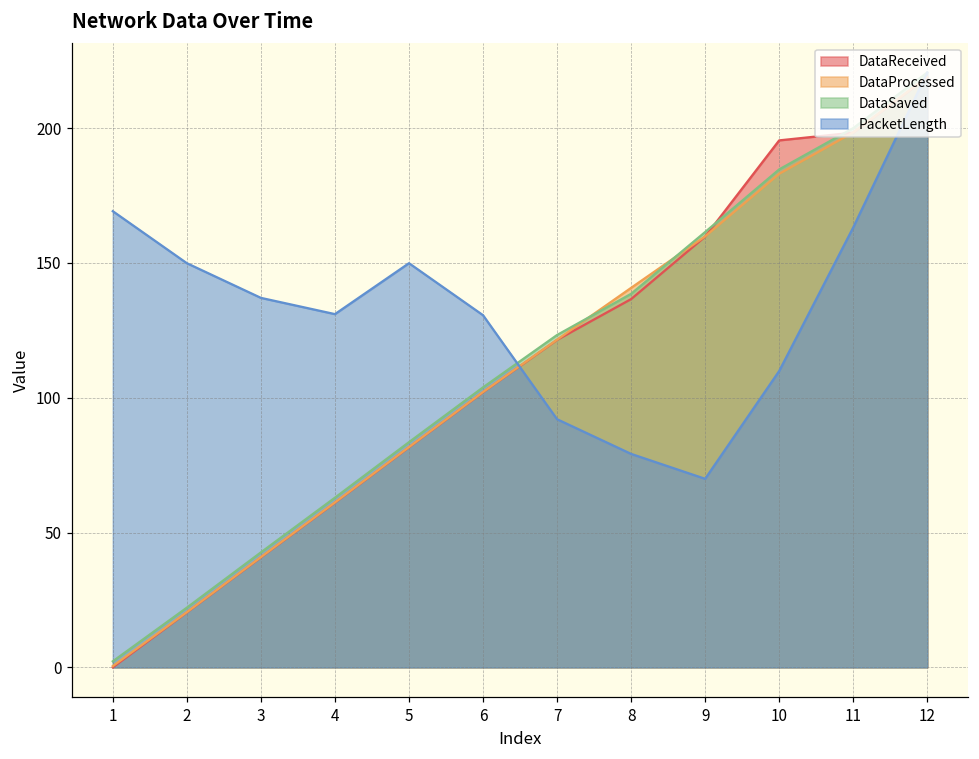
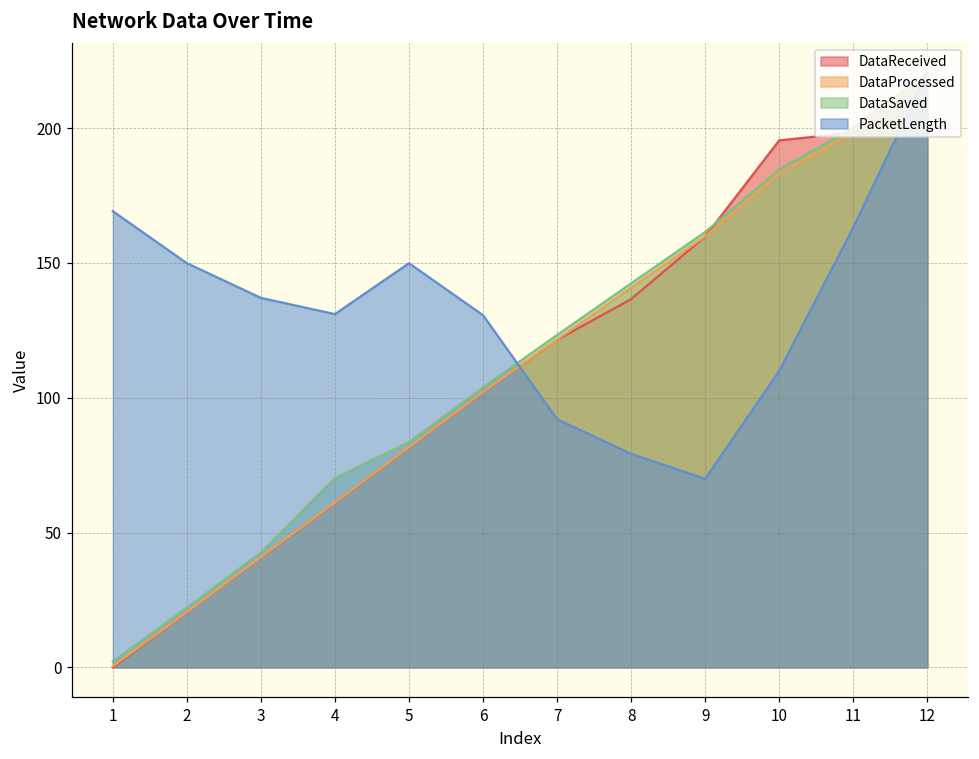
DataSaved, 4: 63 -> 70
DataSaved, 8: 139 -> 142
